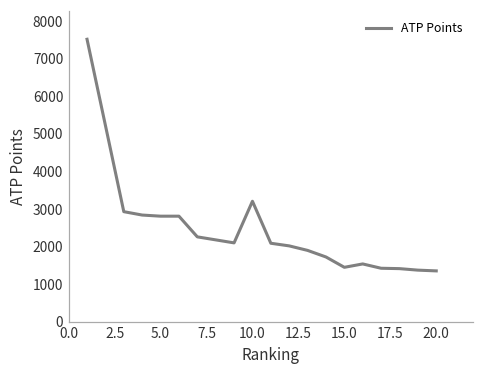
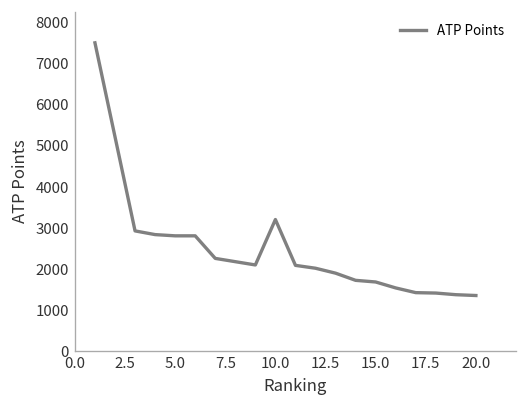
15.0: 1500 -> 1700
